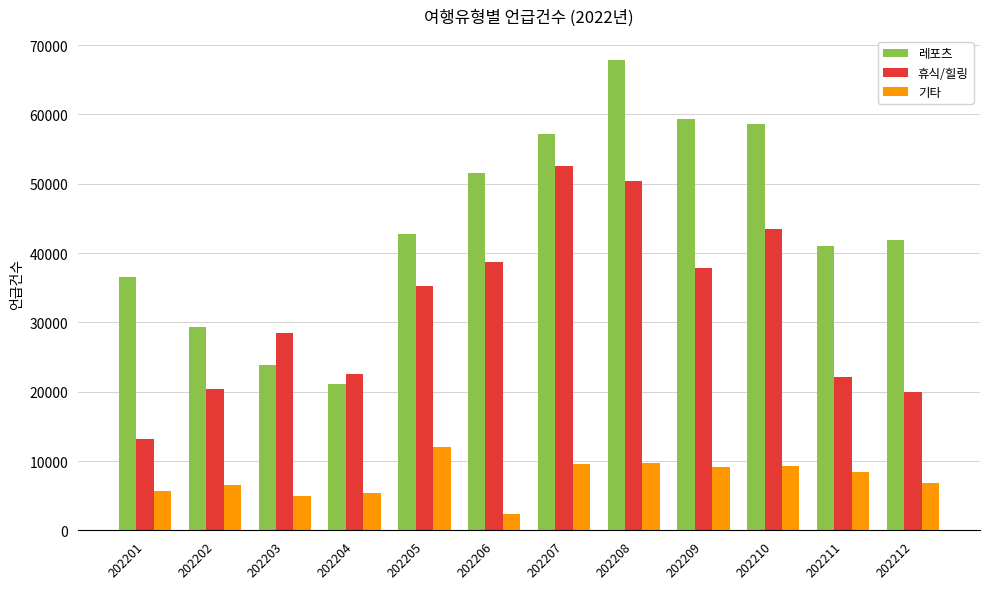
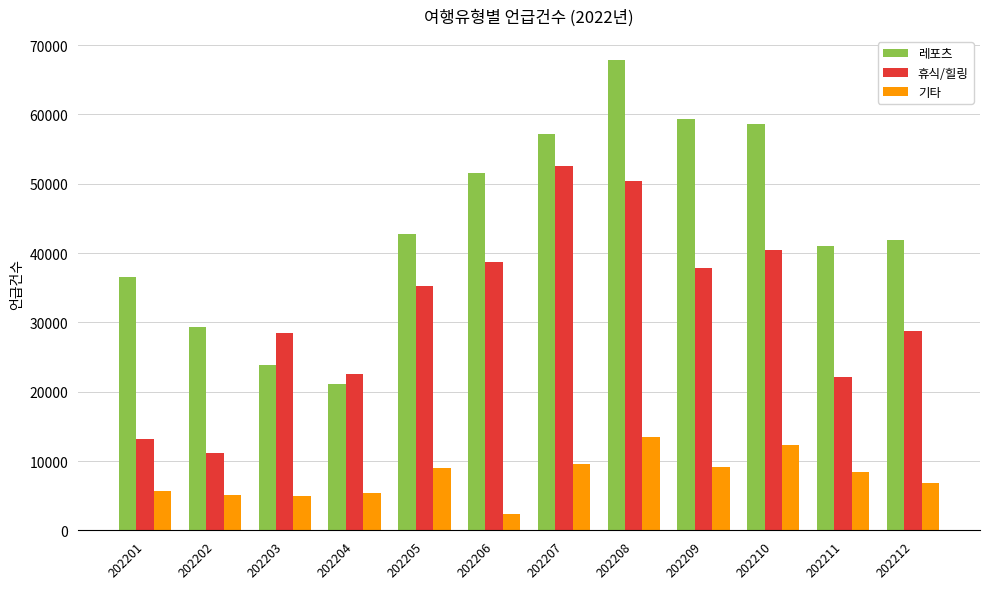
휴식/힐링, 202202: 20000 -> 11000
기타, 202202: 7000 -> 5000
기타, 202205: 12000 -> 9000
기타, 202208: 10000 -> 13000
휴식/힐링, 202210: 44000 -> 41000
기타, 202210: 9000 -> 12000
휴식/힐링, 202212: 20000 -> 29000
